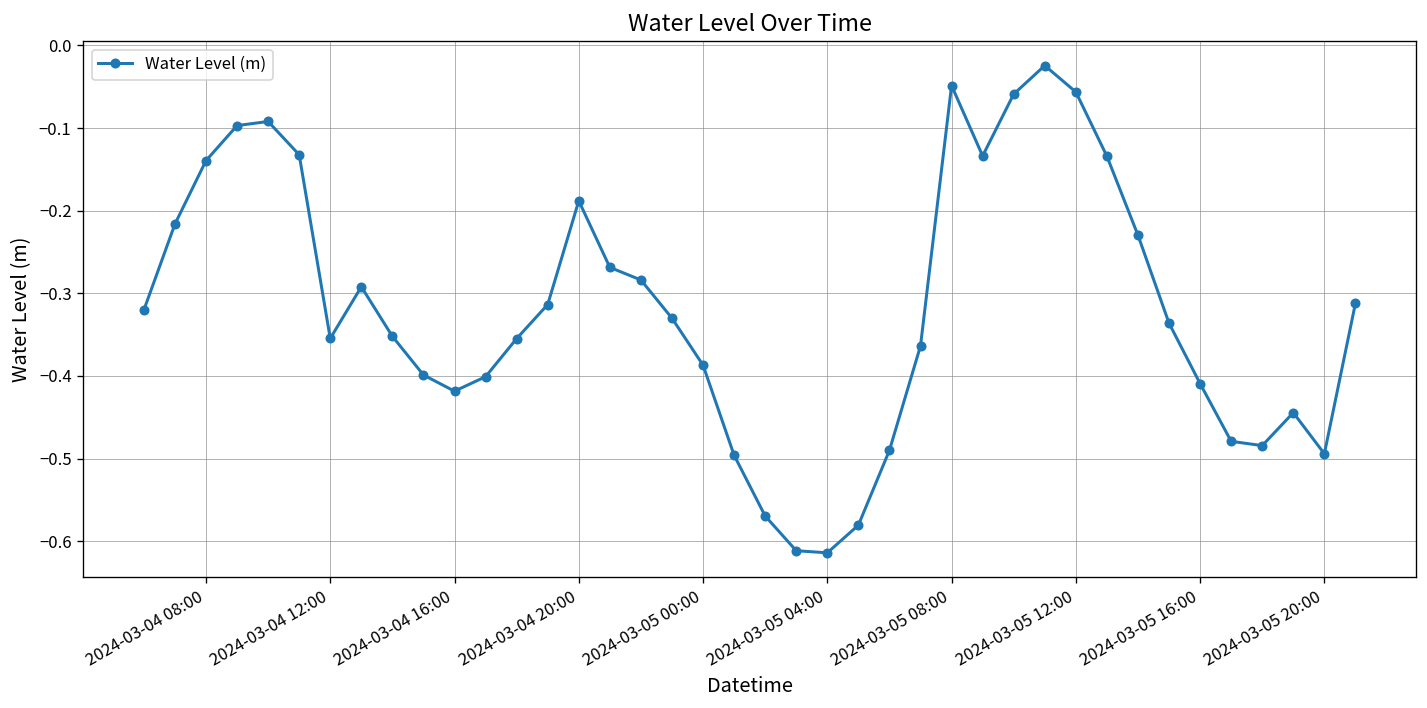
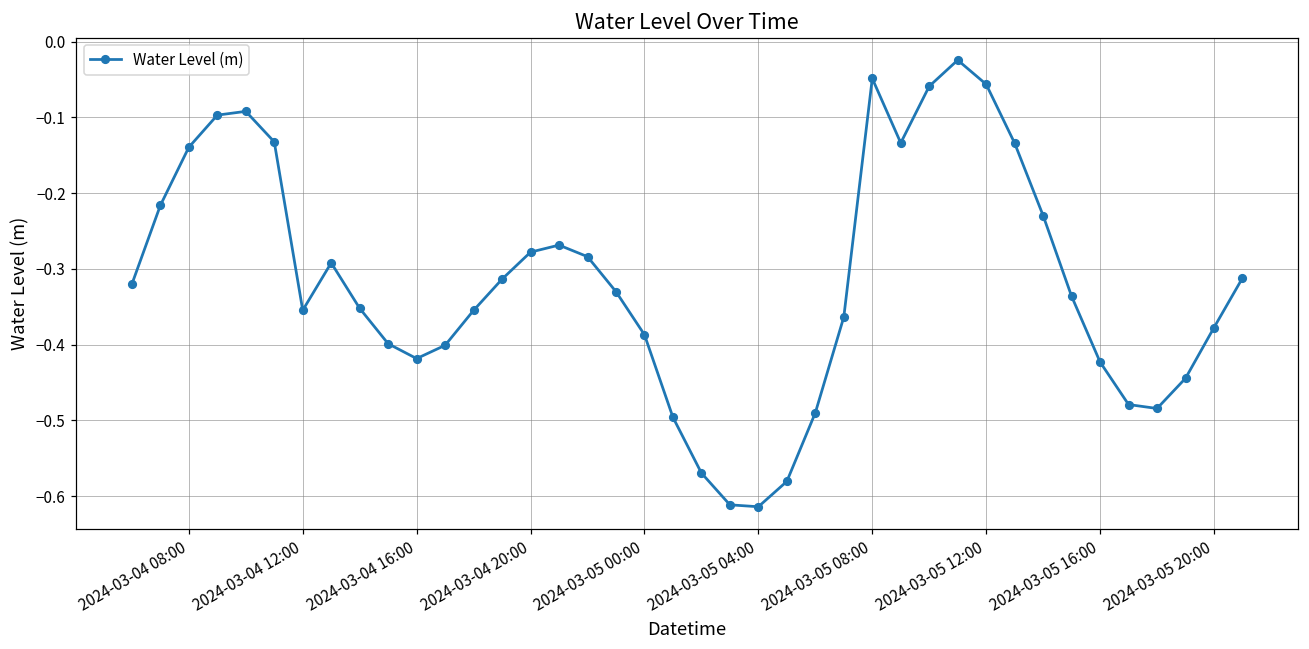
2024-03-04 20:00: -0.19 -> -0.28
2024-03-05 16:00: -0.41 -> -0.42
2024-03-05 20:00: -0.49 -> -0.38
